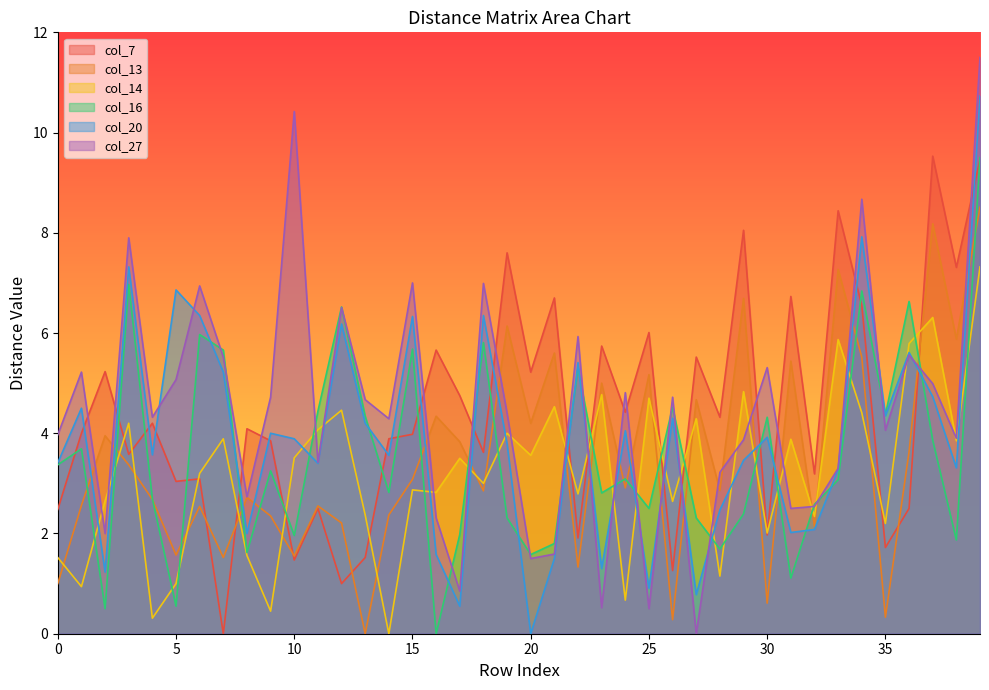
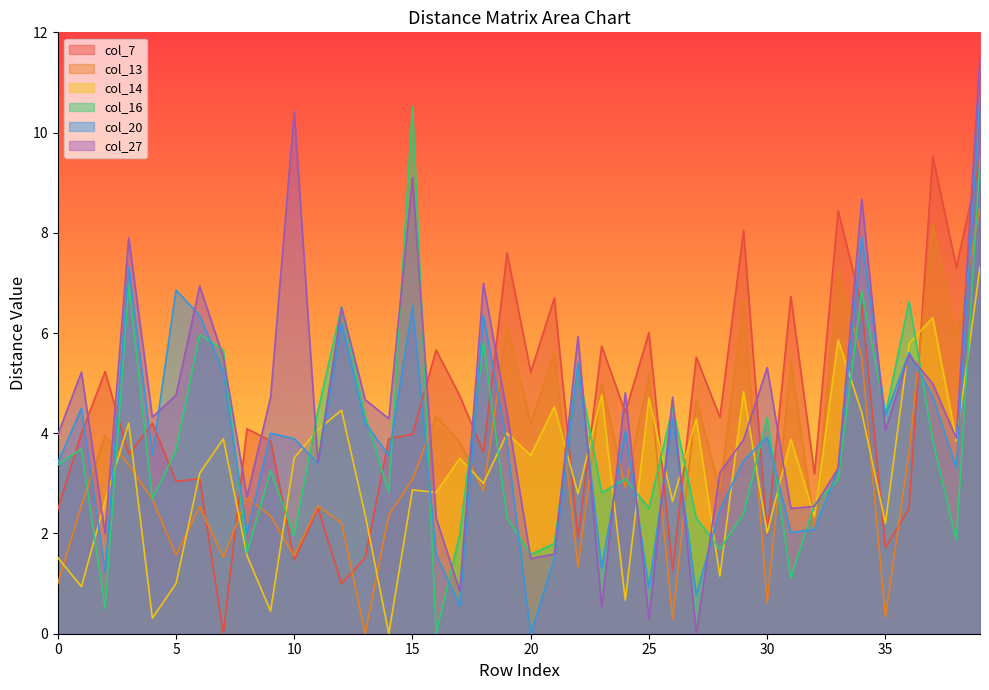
col_16, 5: 0.6 -> 3.7
col_27, 5: 5.1 -> 4.8
col_16, 15: 5.7 -> 10.5
col_20, 15: 6.3 -> 6.5
col_27, 15: 7.0 -> 9.1
col_27, 25: 0.5 -> 0.3
